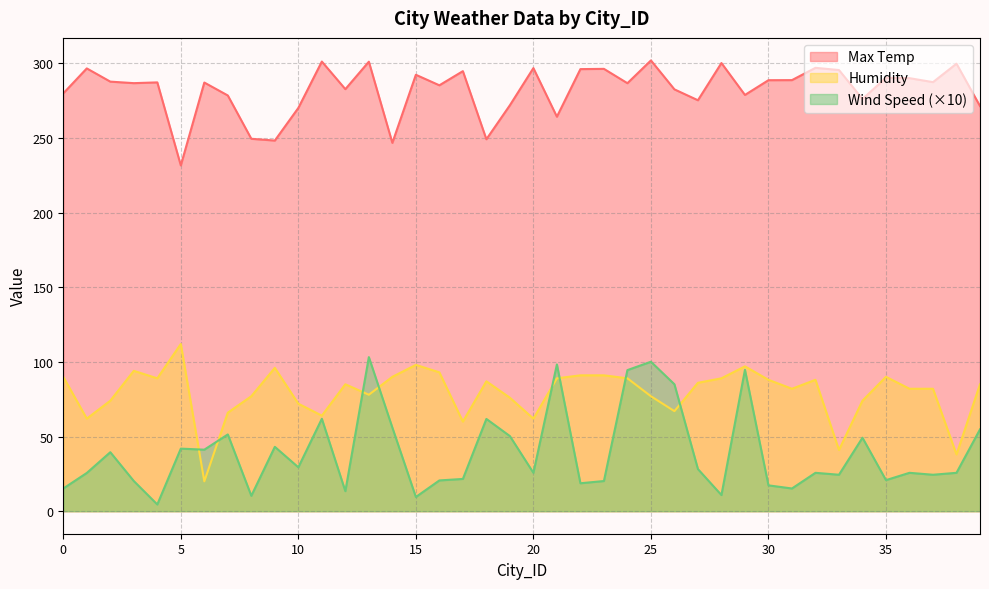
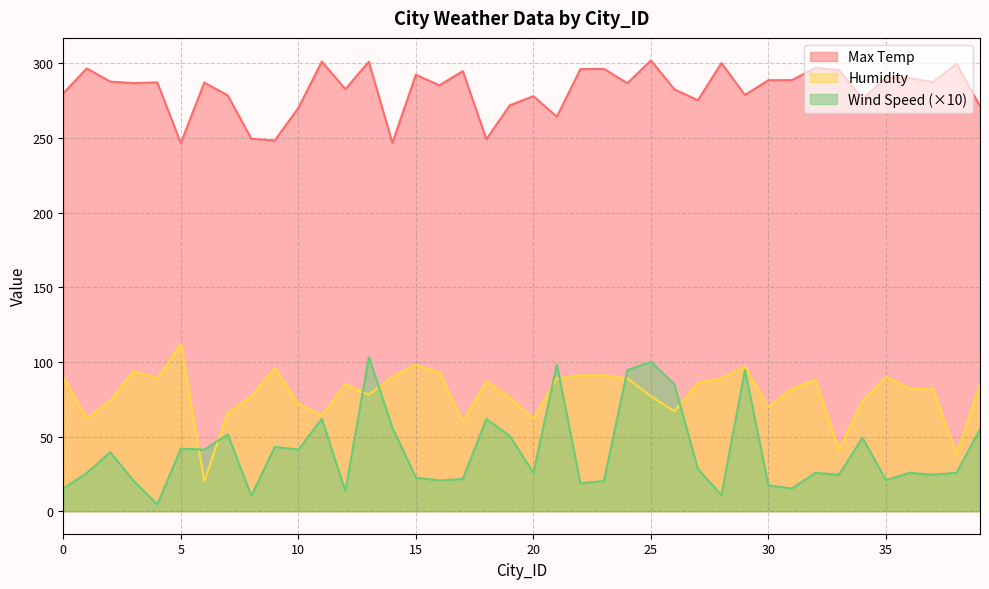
Max Temp, 5: 232 -> 247
Wind Speed (×10), 10: 29 -> 41
Wind Speed (×10), 15: 10 -> 23
Max Temp, 20: 297 -> 278
Humidity, 30: 88 -> 70
